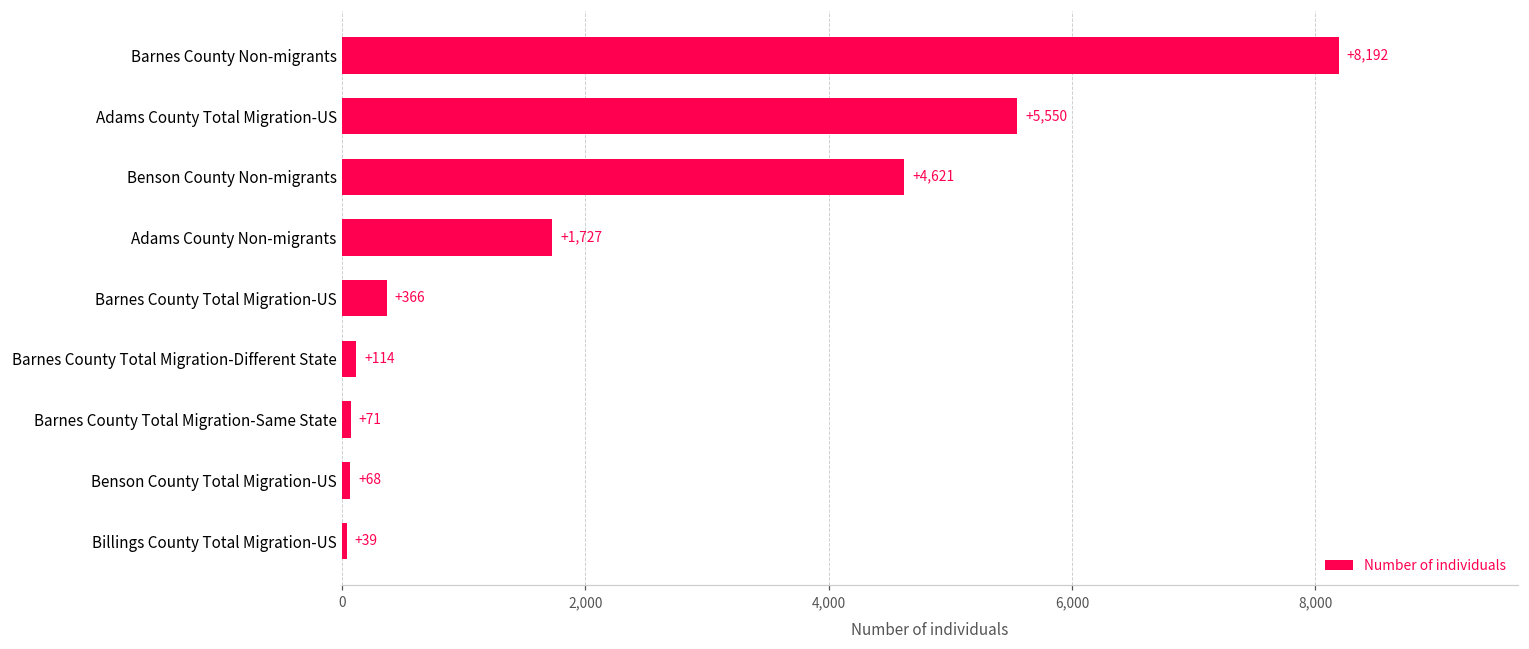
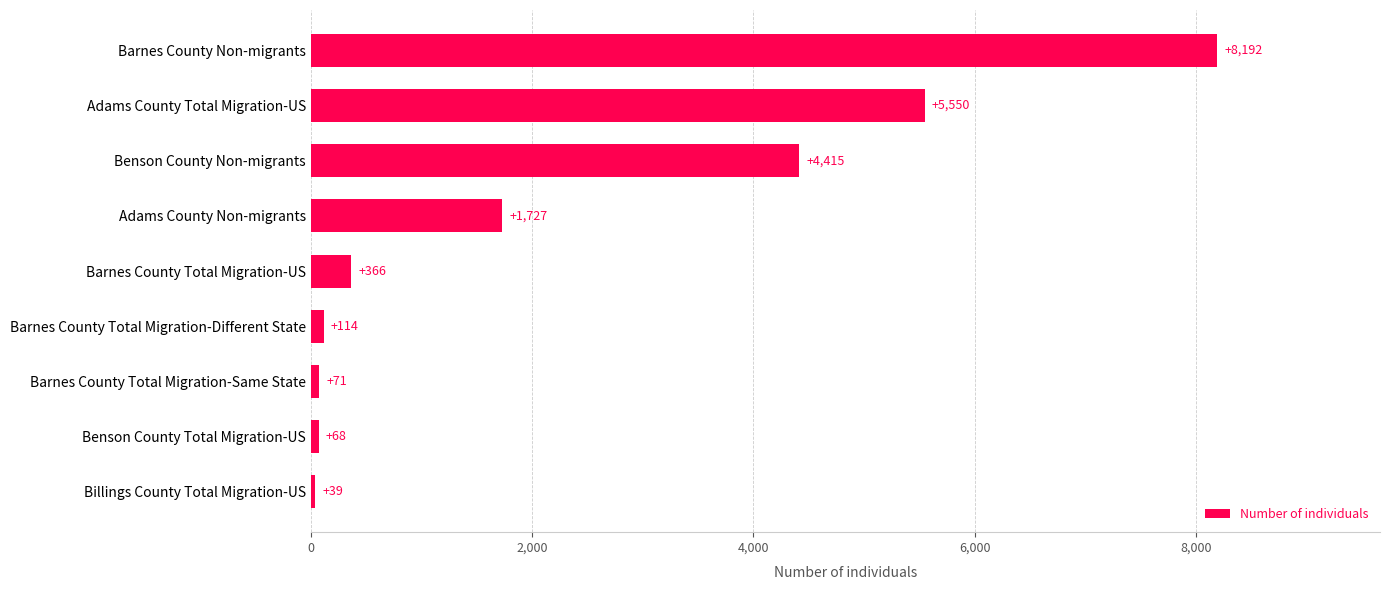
Benson County Non-migrants: +4,621 -> +4,415
